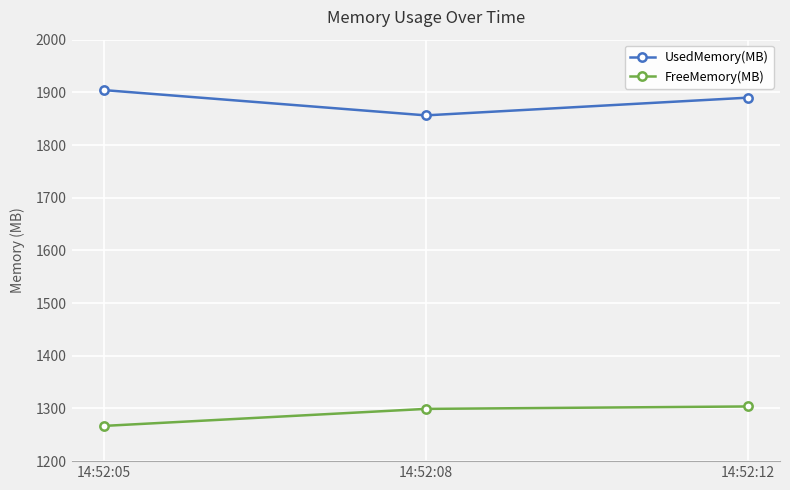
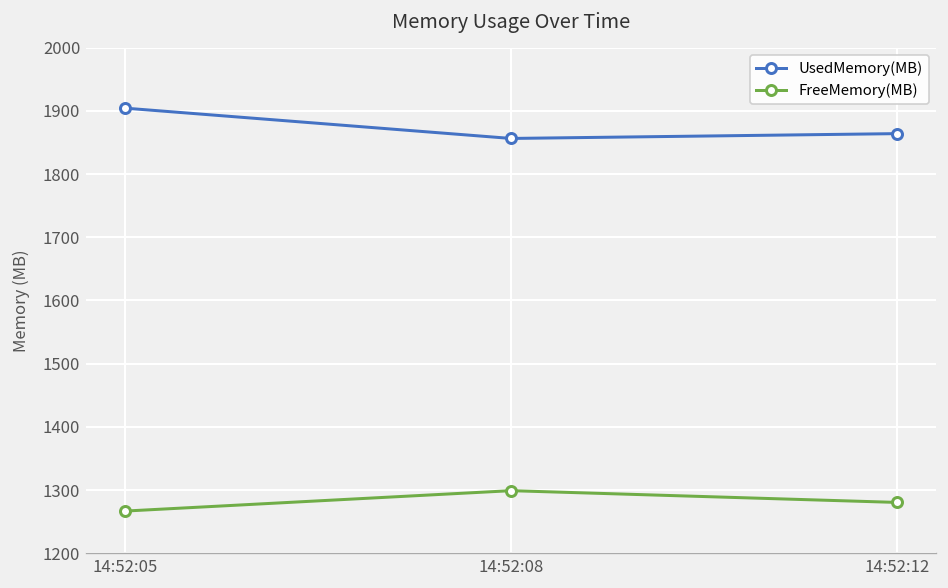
UsedMemory(MB), 14:52:12: 1890 -> 1860
FreeMemory(MB), 14:52:12: 1300 -> 1280
